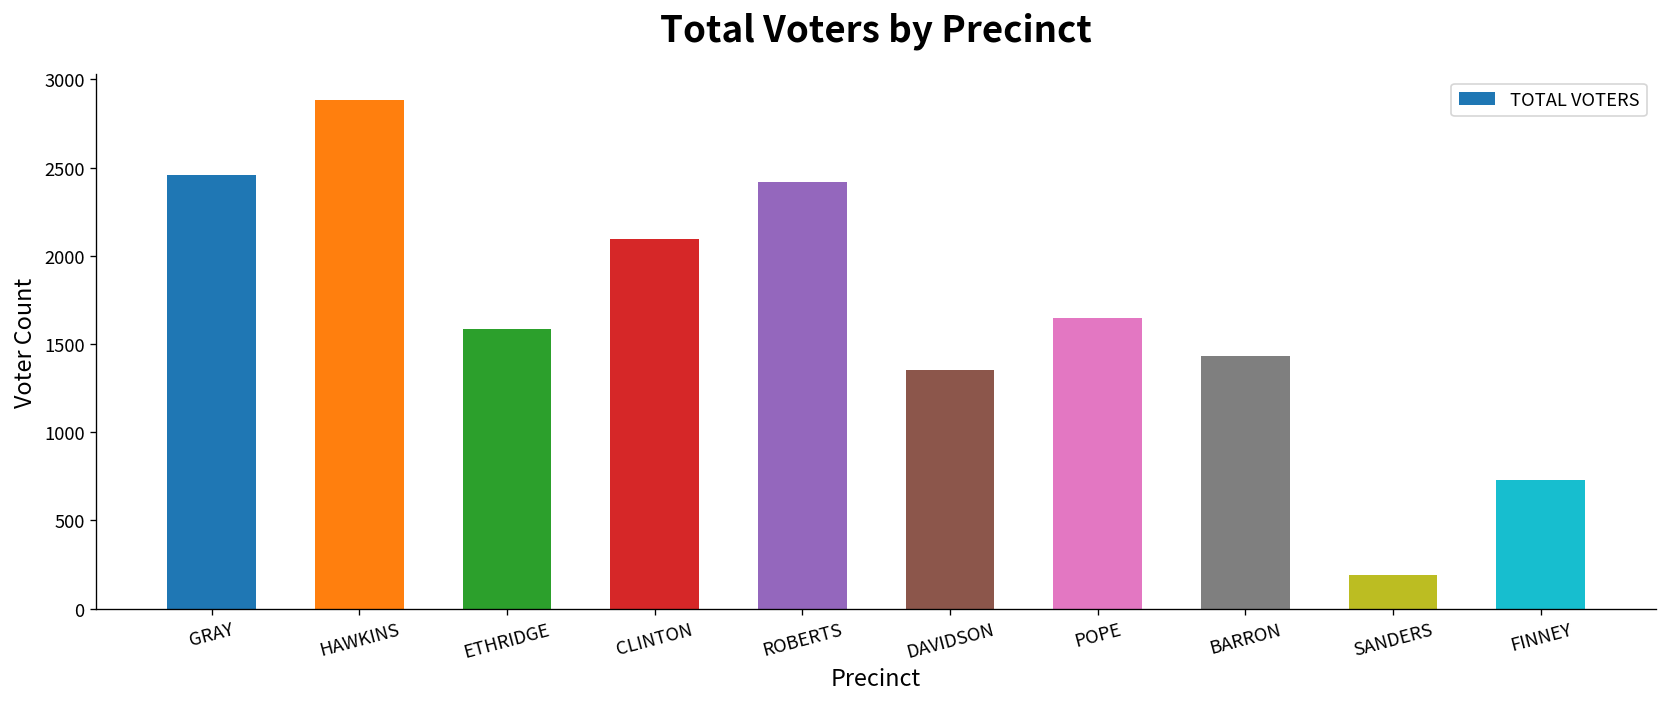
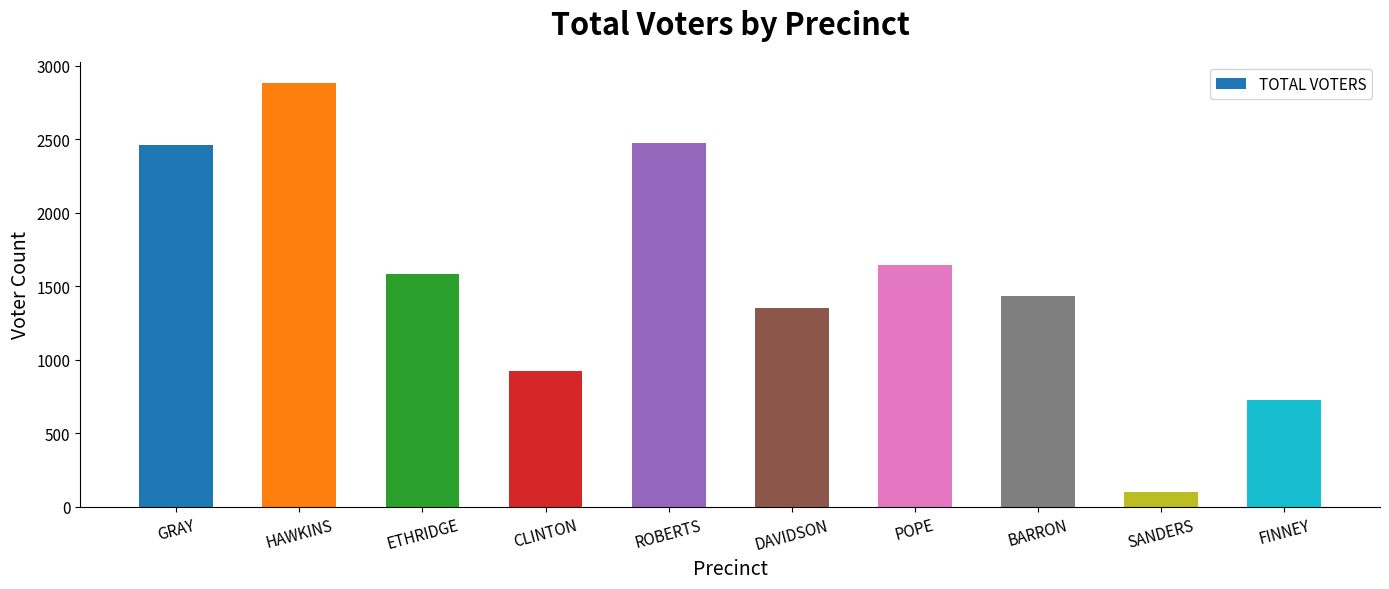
CLINTON: 2090 -> 930
ROBERTS: 2420 -> 2480
SANDERS: 190 -> 100
